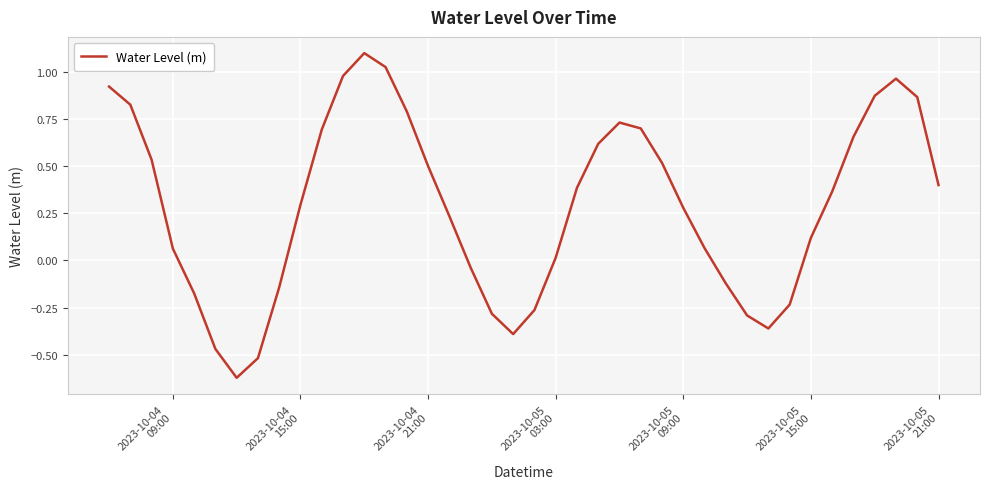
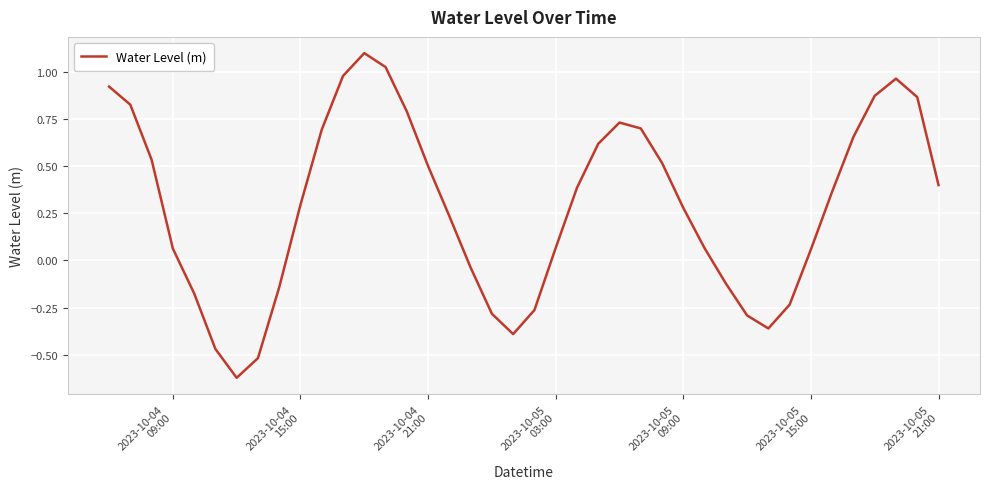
2023-10-05 03:00: 0.01 -> 0.07
2023-10-05 15:00: 0.12 -> 0.06
